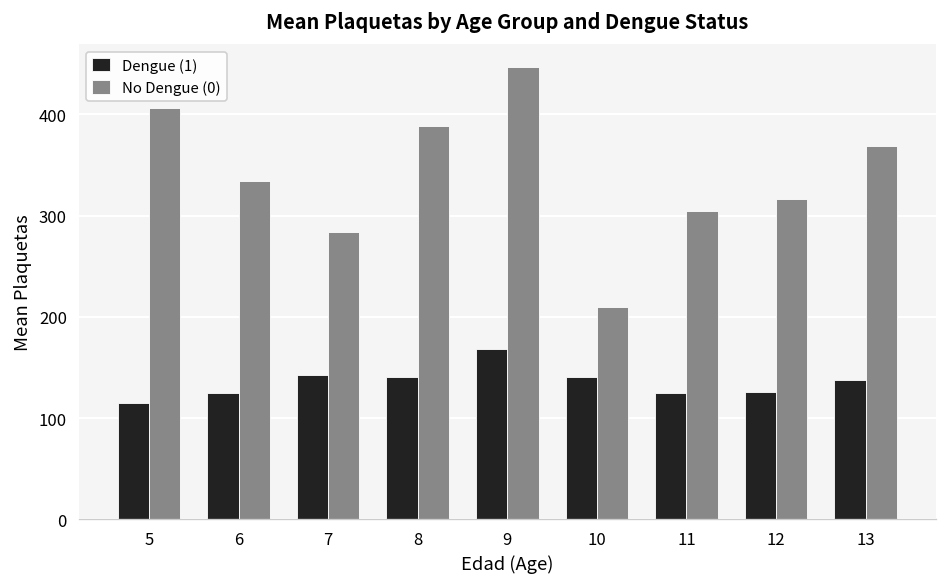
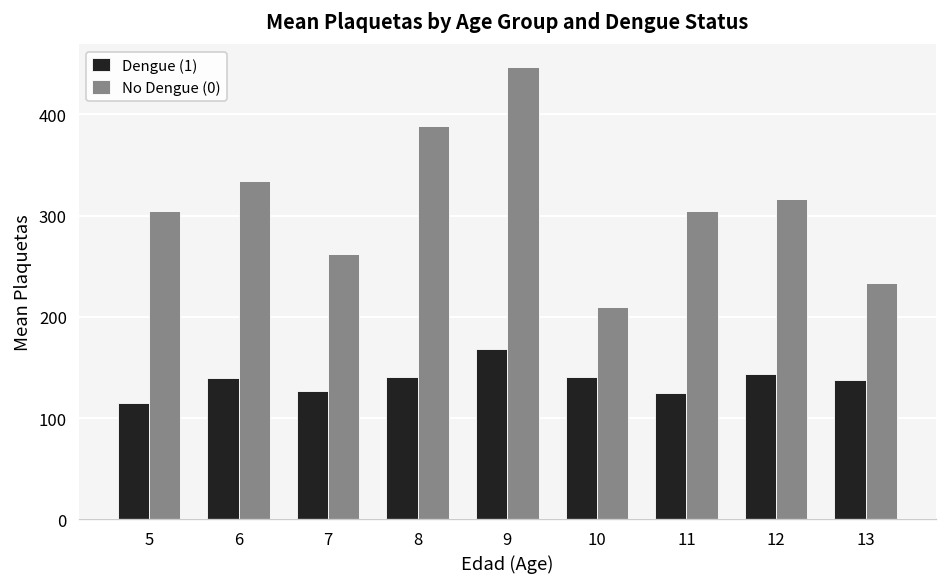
No Dengue (0), 5: 410 -> 300
Dengue (1), 6: 120 -> 140
Dengue (1), 7: 140 -> 130
No Dengue (0), 7: 280 -> 260
Dengue (1), 12: 130 -> 140
No Dengue (0), 13: 370 -> 230
